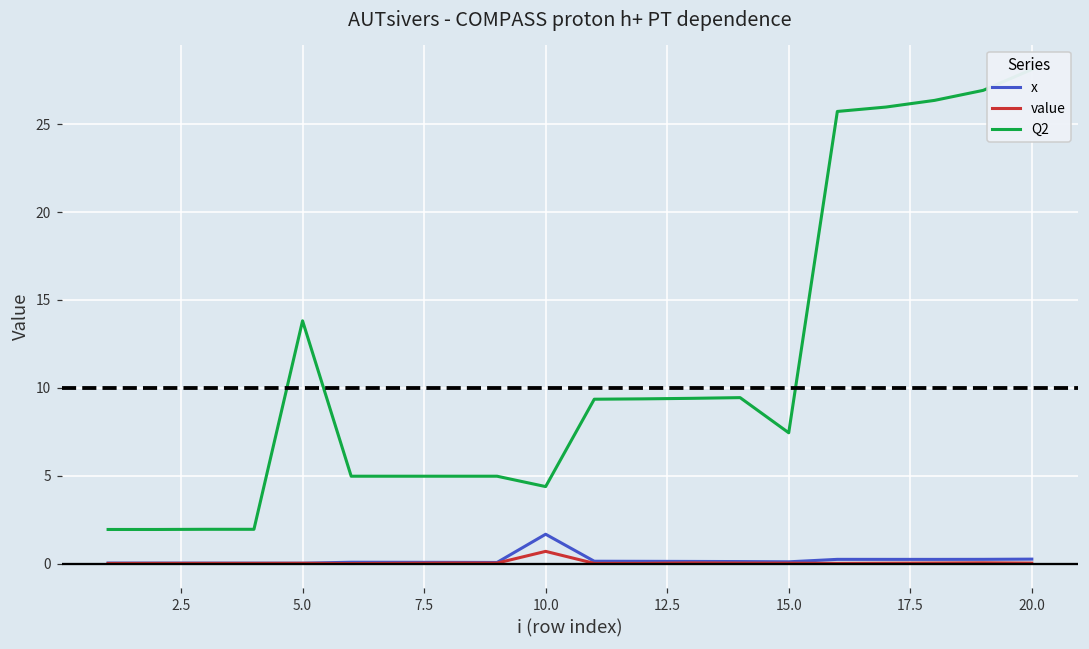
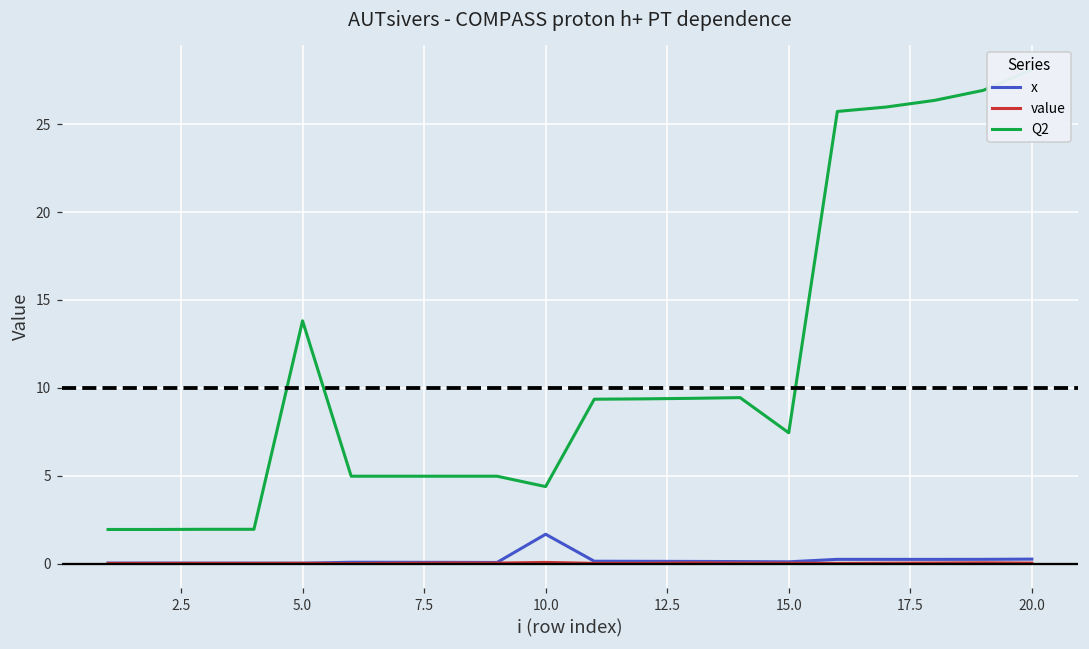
value, 10.0: 0.7 -> 0.1
